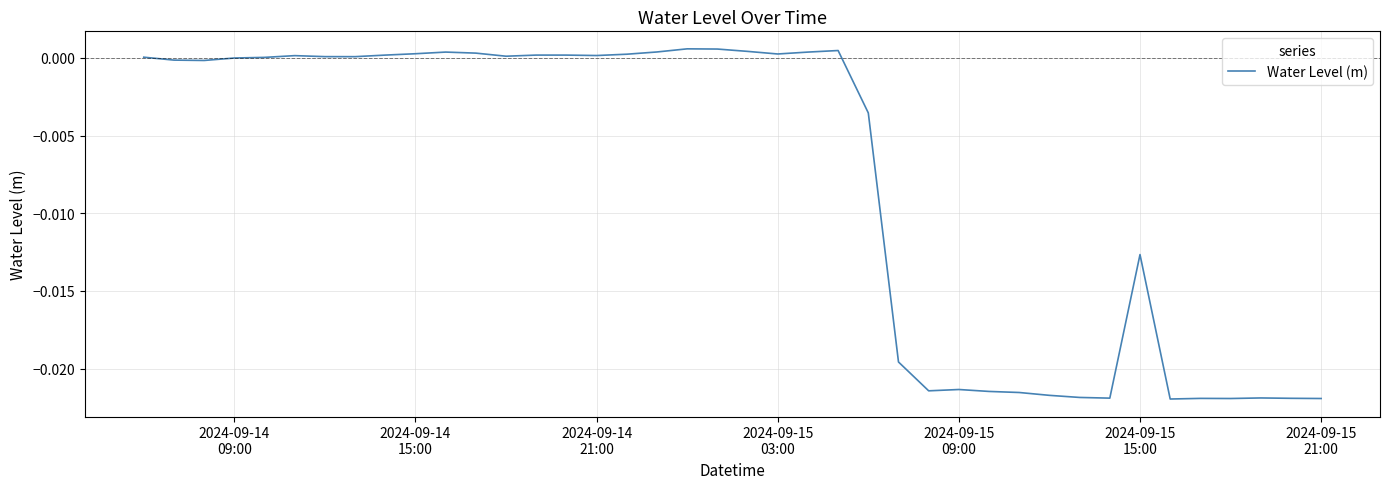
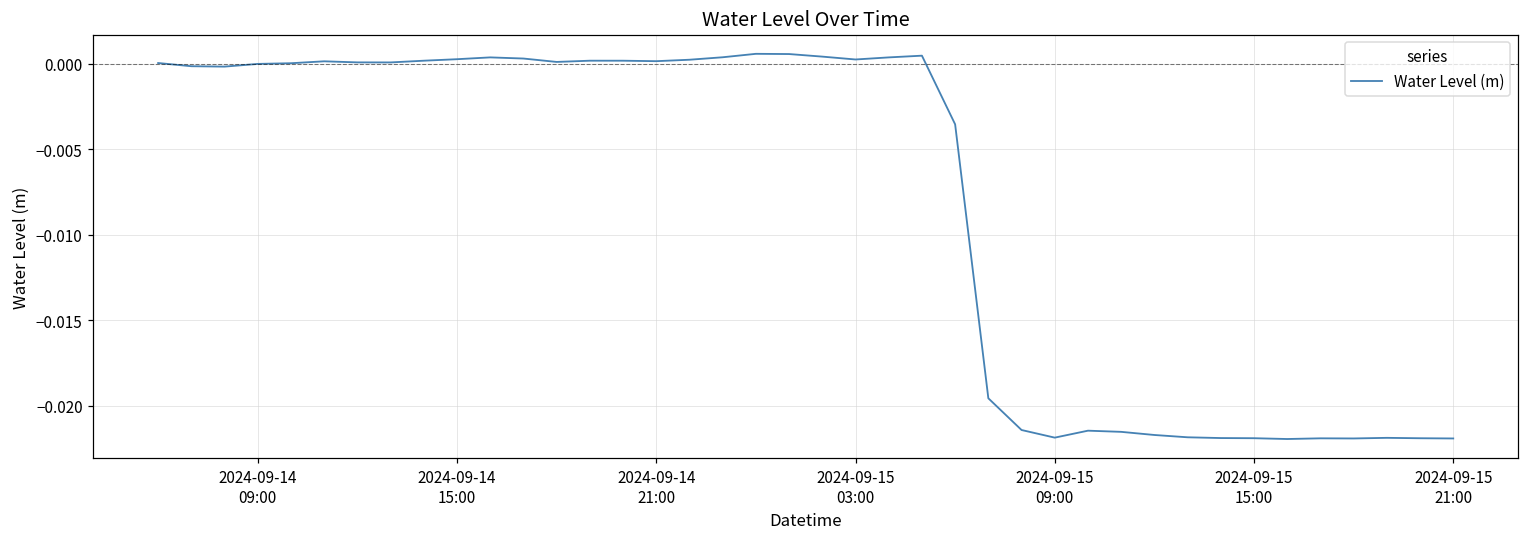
2024-09-15 09:00: -0.0213 -> -0.0219
2024-09-15 15:00: -0.0127 -> -0.0219
